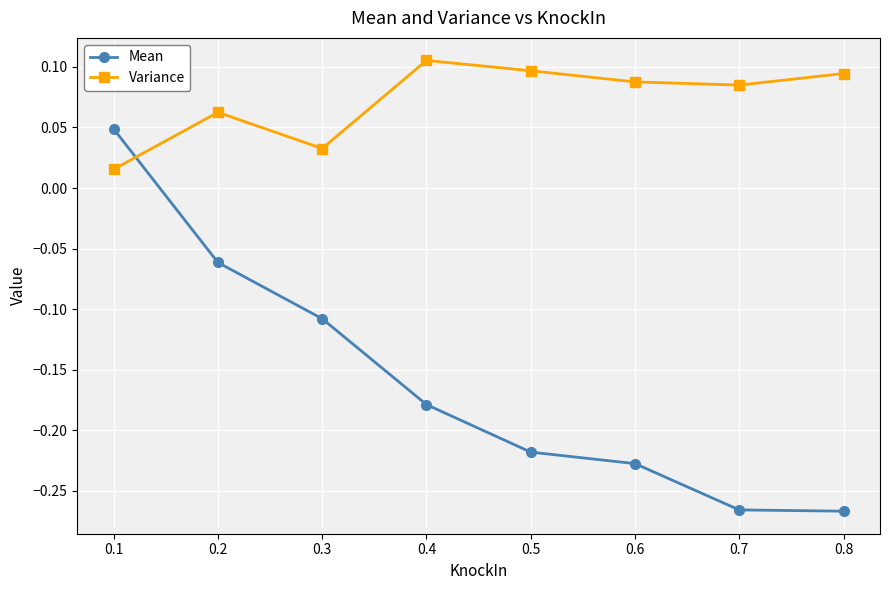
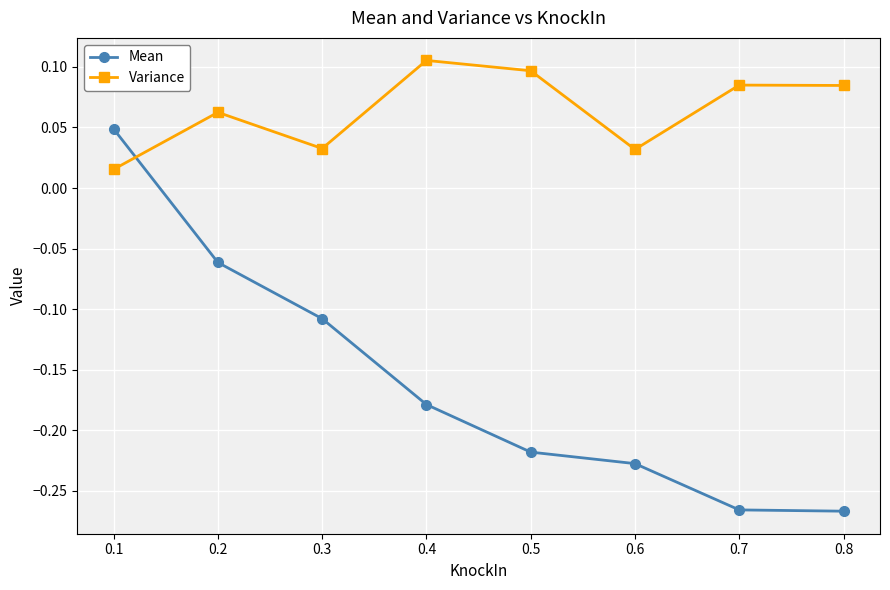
Variance, 0.6: 0.088 -> 0.032
Variance, 0.8: 0.095 -> 0.085
